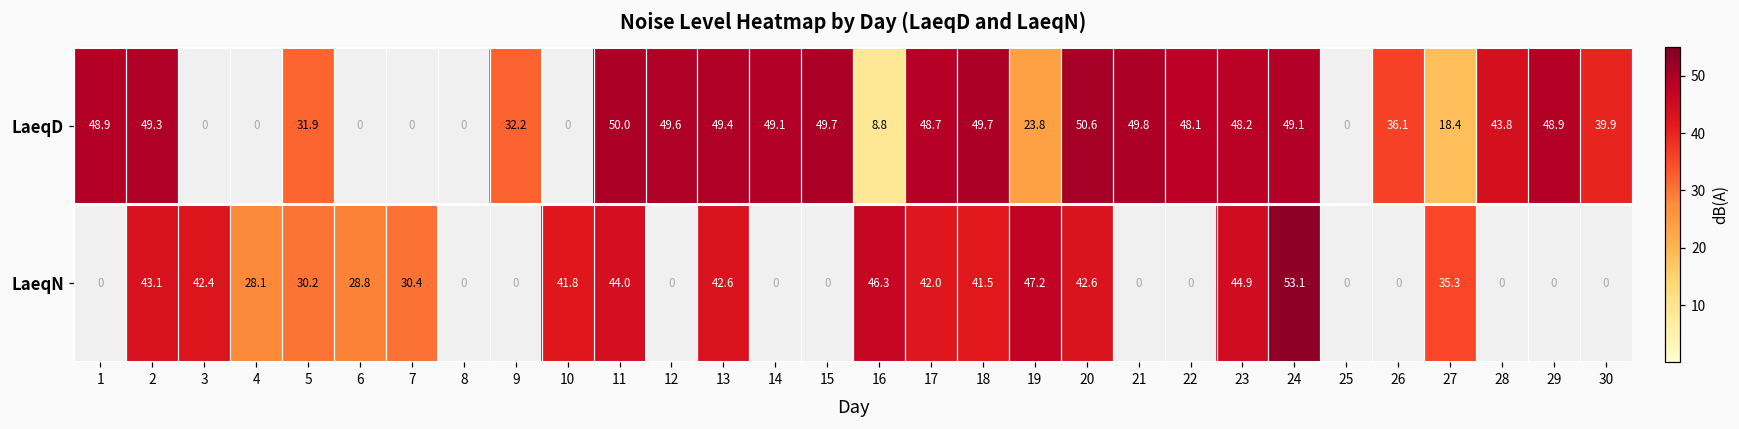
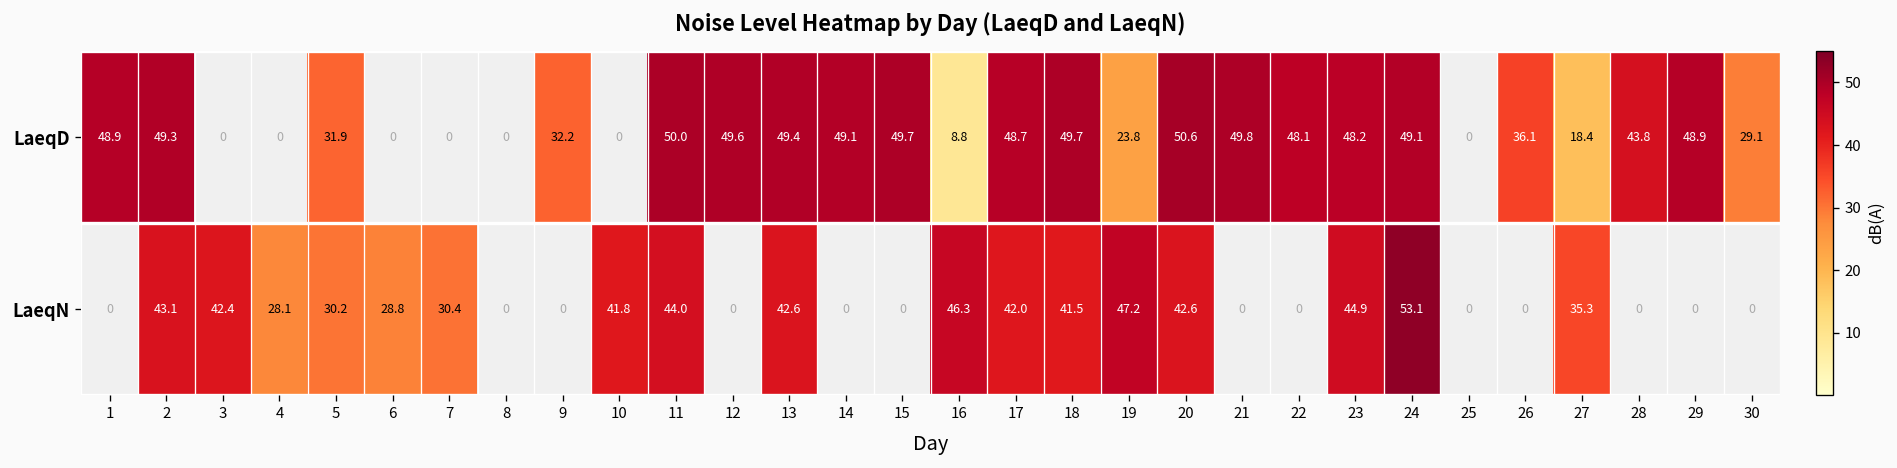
LaeqD, 30: 39.9 -> 29.1
